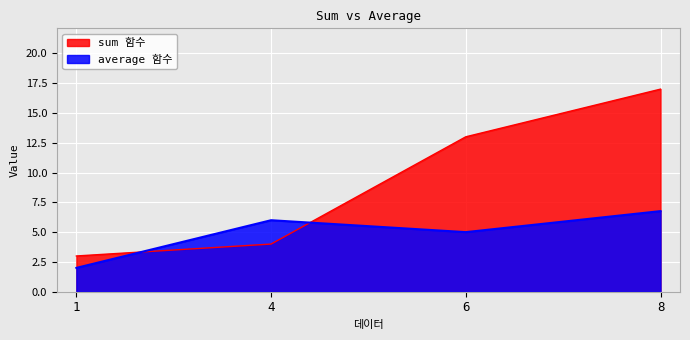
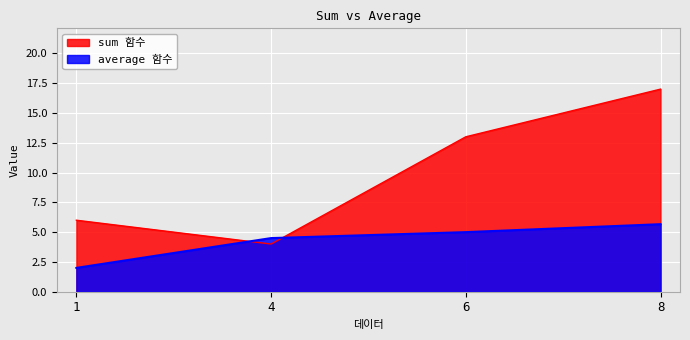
sum 함수, 1: 3 -> 6
average 함수, 4: 6.0 -> 4.5
average 함수, 8: 6.8 -> 5.7
